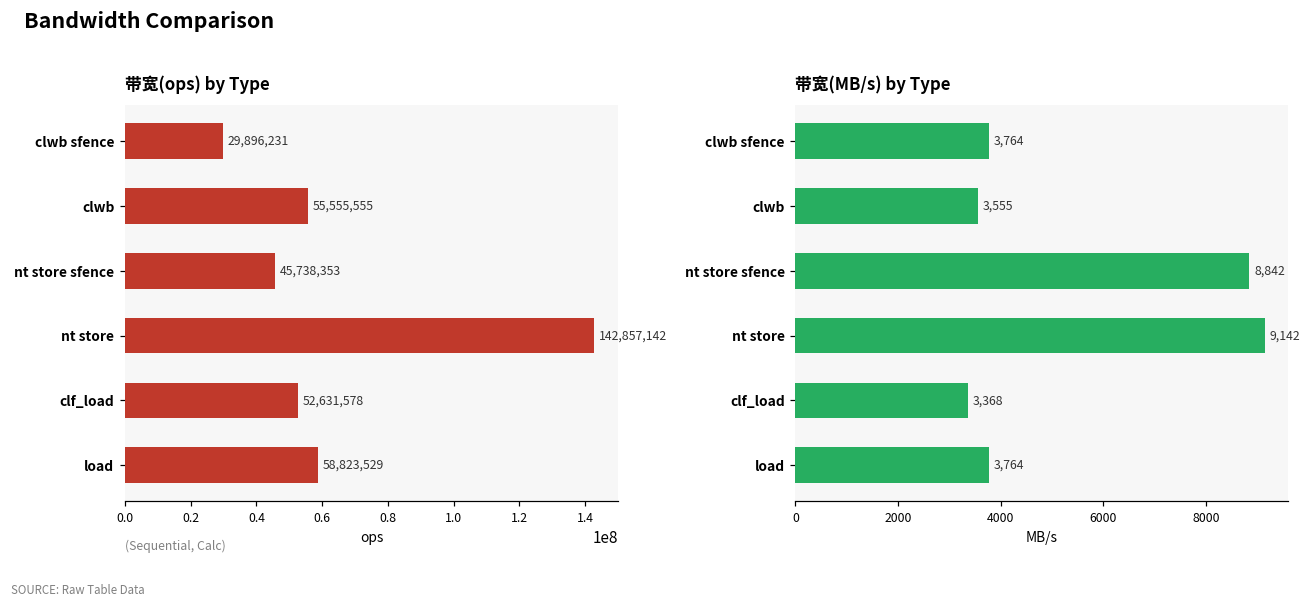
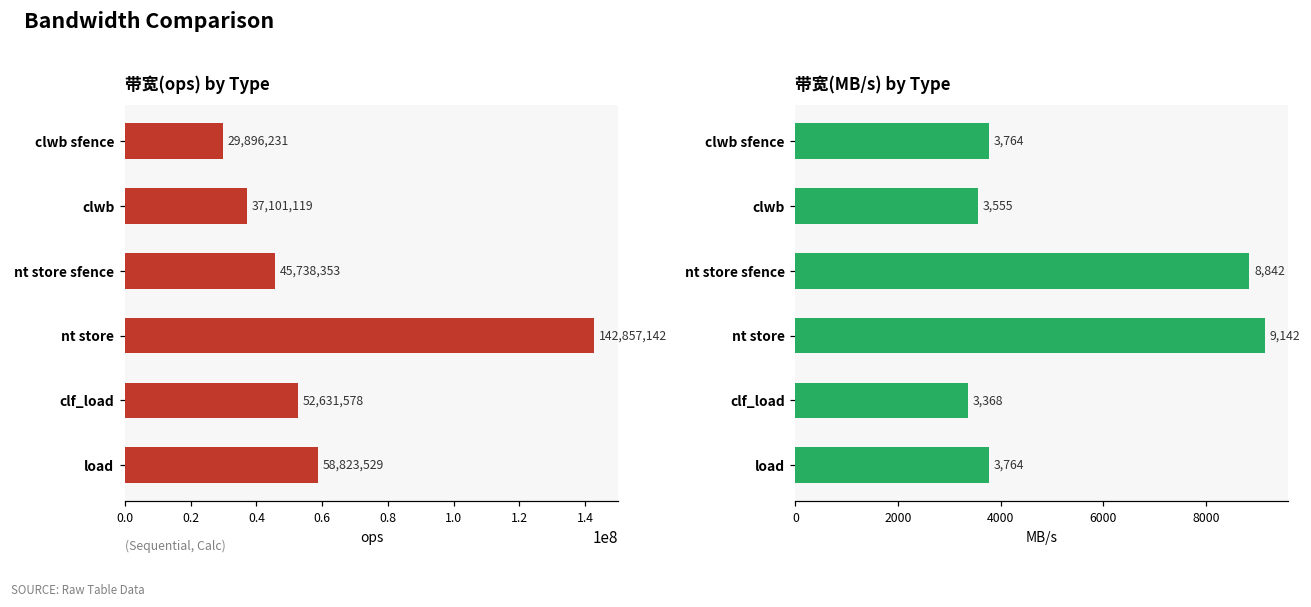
带宽(ops) by Type, clwb: 55,555,555 -> 37,101,119
